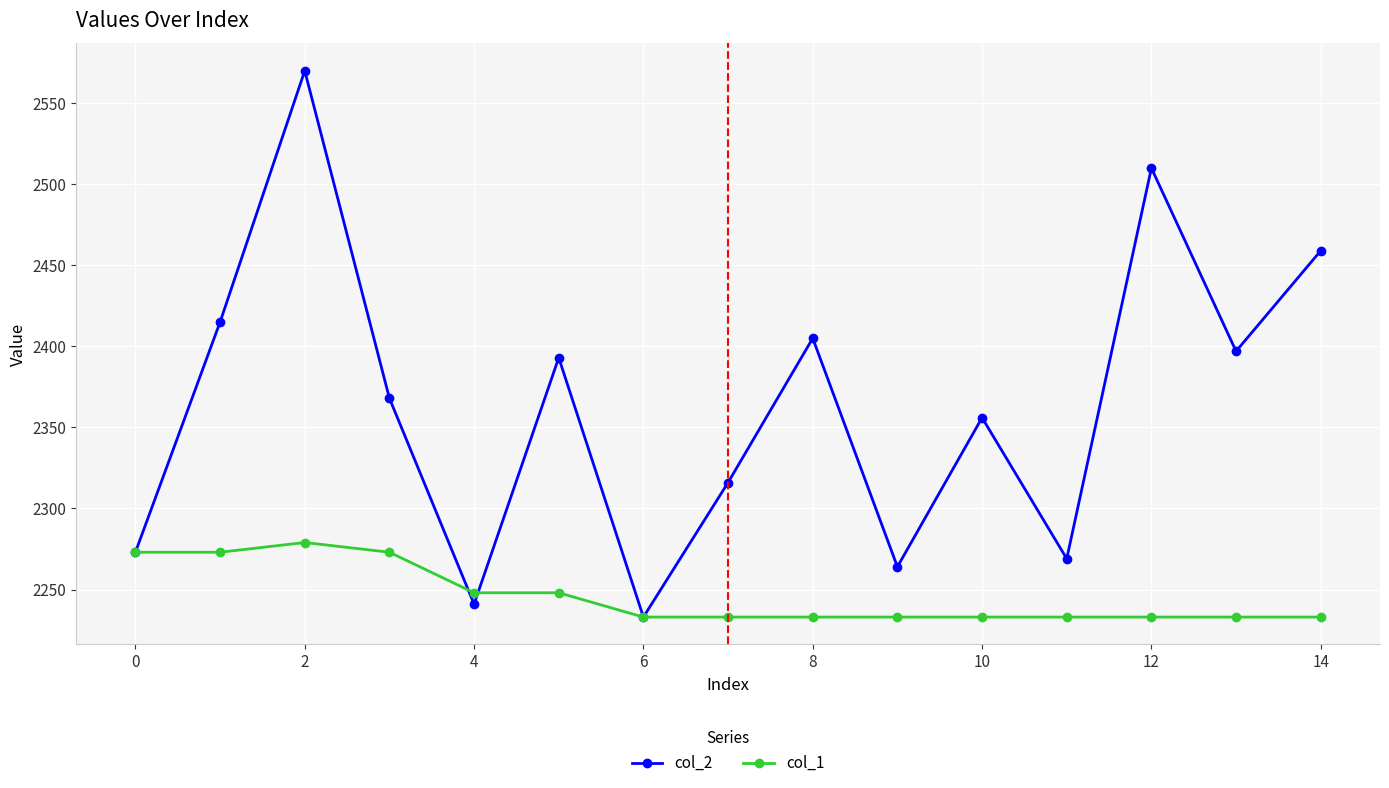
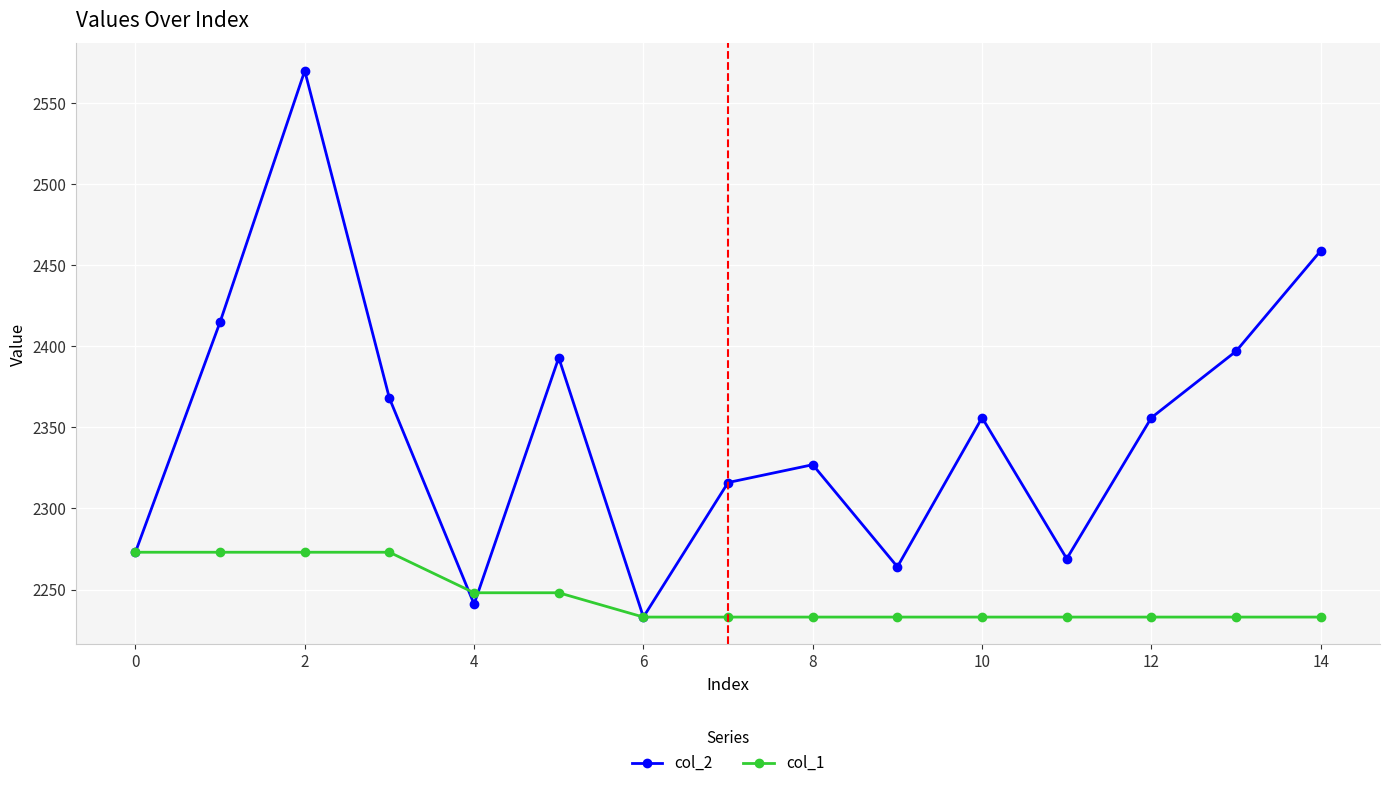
col_1, 2: 2279 -> 2273
col_2, 8: 2405 -> 2327
col_2, 12: 2510 -> 2356
